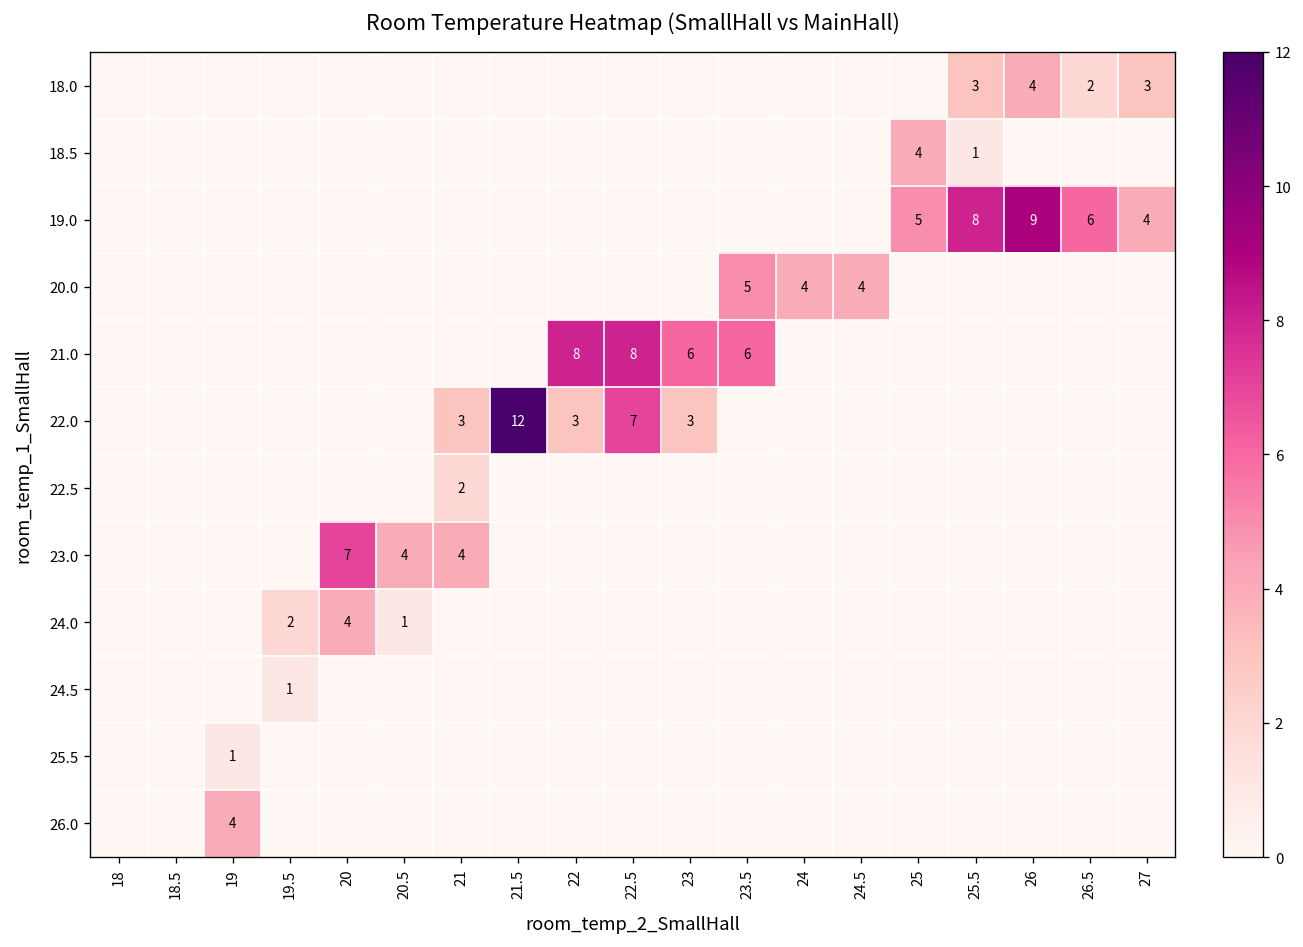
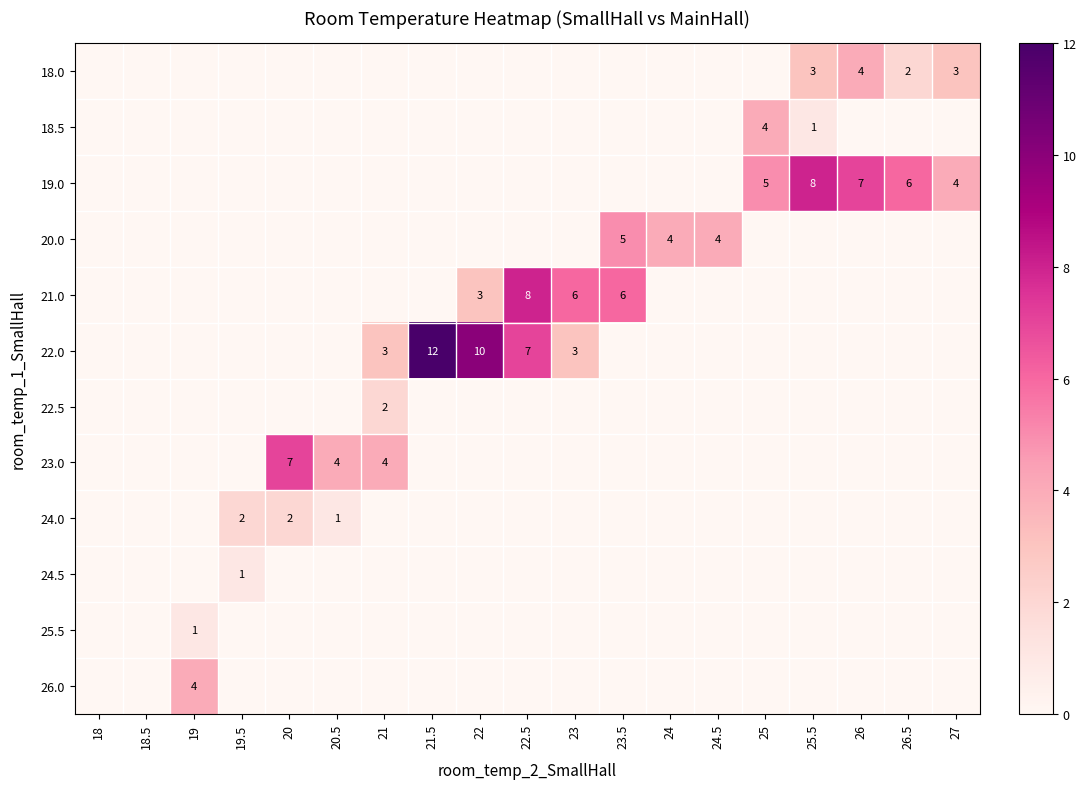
19.0, 26: 9 -> 7
21.0, 22: 8 -> 3
22.0, 22: 3 -> 10
24.0, 20: 4 -> 2
